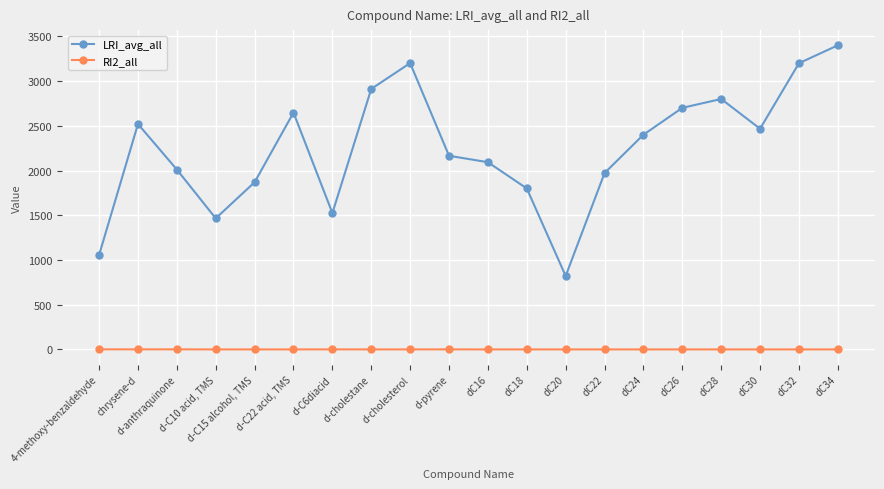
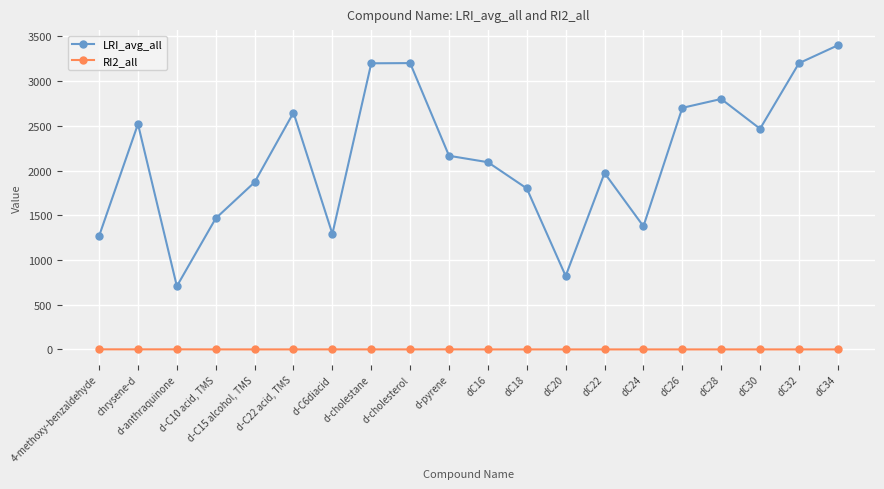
LRI_avg_all, 4-methoxy-benzaldehyde: 1100 -> 1300
LRI_avg_all, d-anthraquinone: 2000 -> 700
LRI_avg_all, d-C6diacid: 1500 -> 1300
LRI_avg_all, d-cholestane: 2900 -> 3200
LRI_avg_all, dC24: 2400 -> 1400
